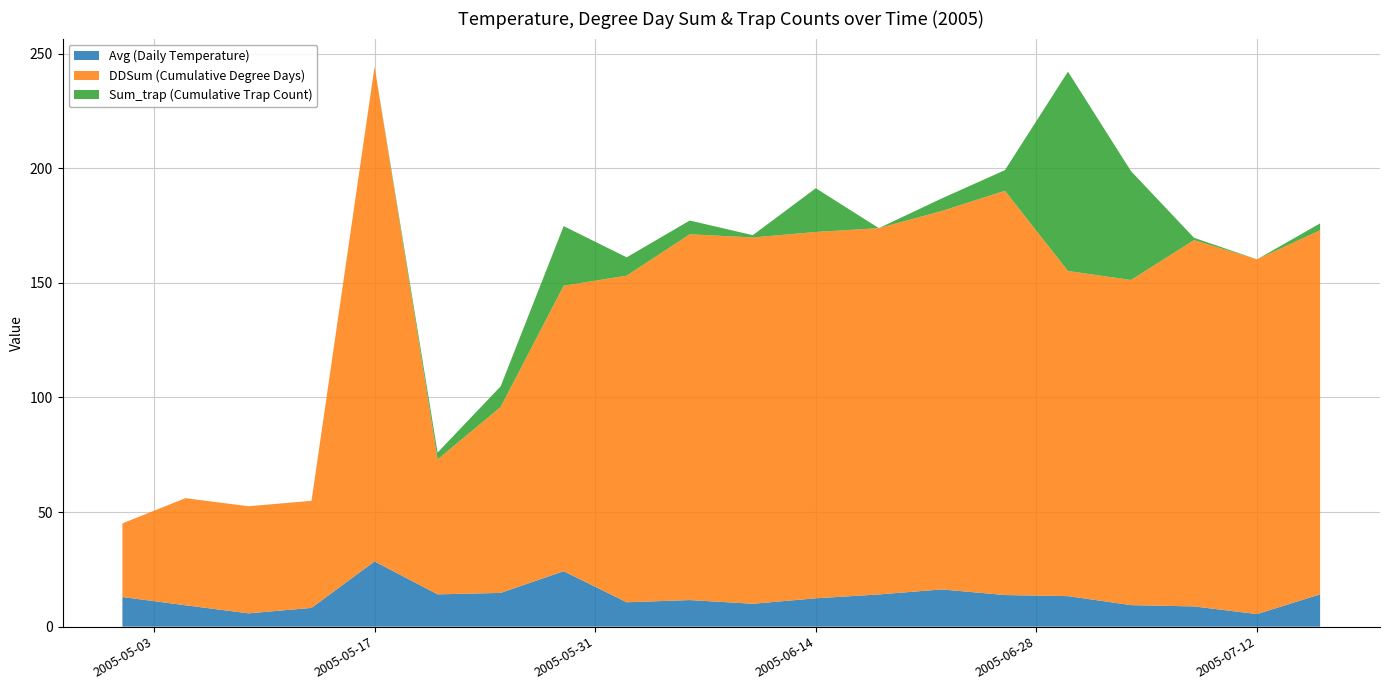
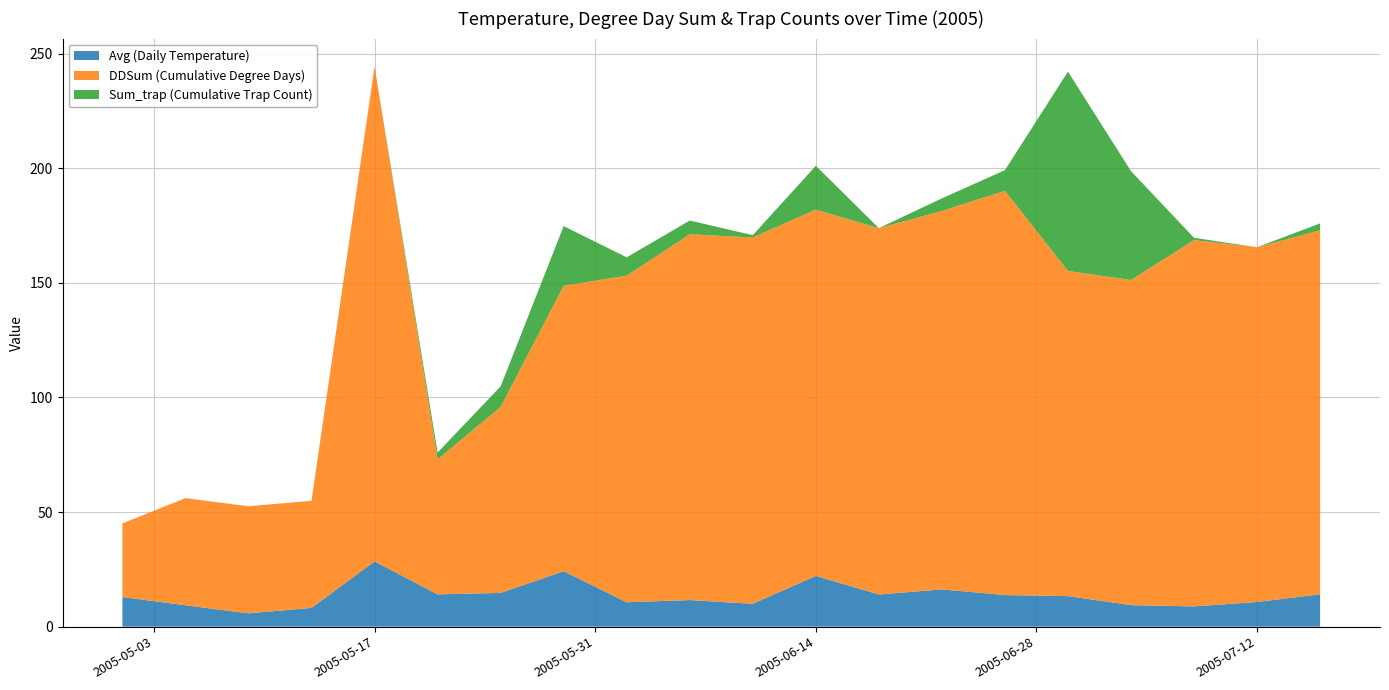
Avg (Daily Temperature), 2005-06-14: 12 -> 22
Avg (Daily Temperature), 2005-07-12: 5 -> 11
